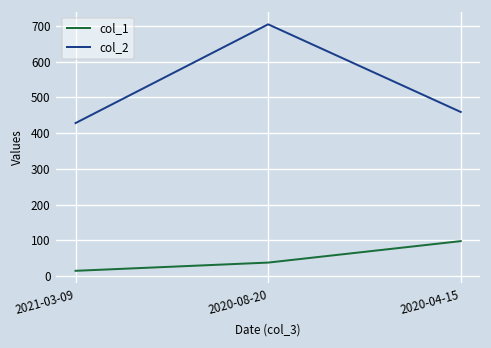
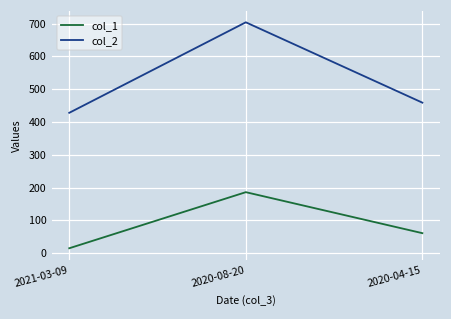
col_1, 2020-08-20: 40 -> 190
col_1, 2020-04-15: 100 -> 60
